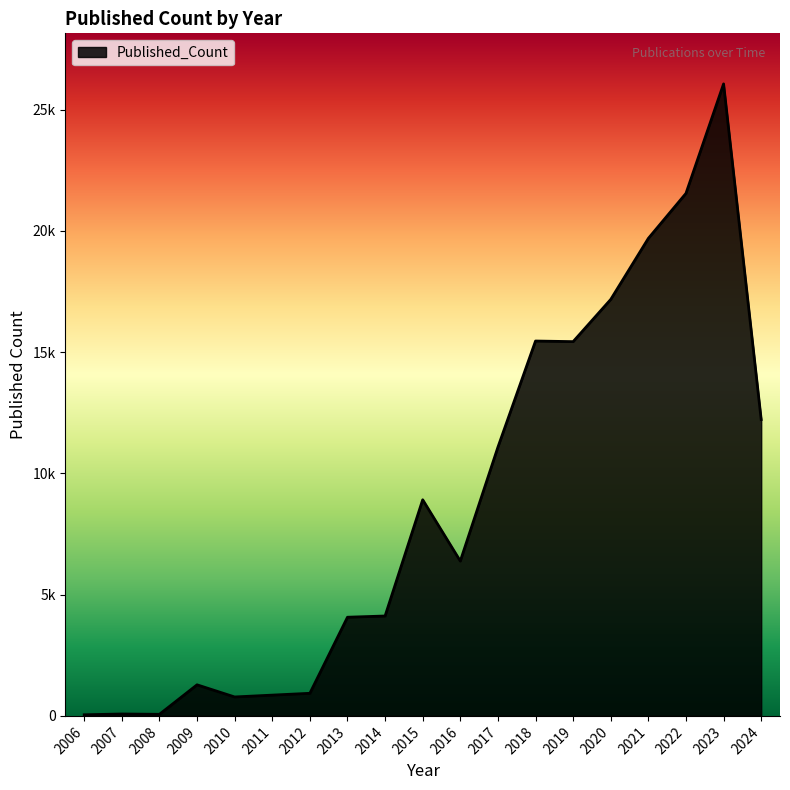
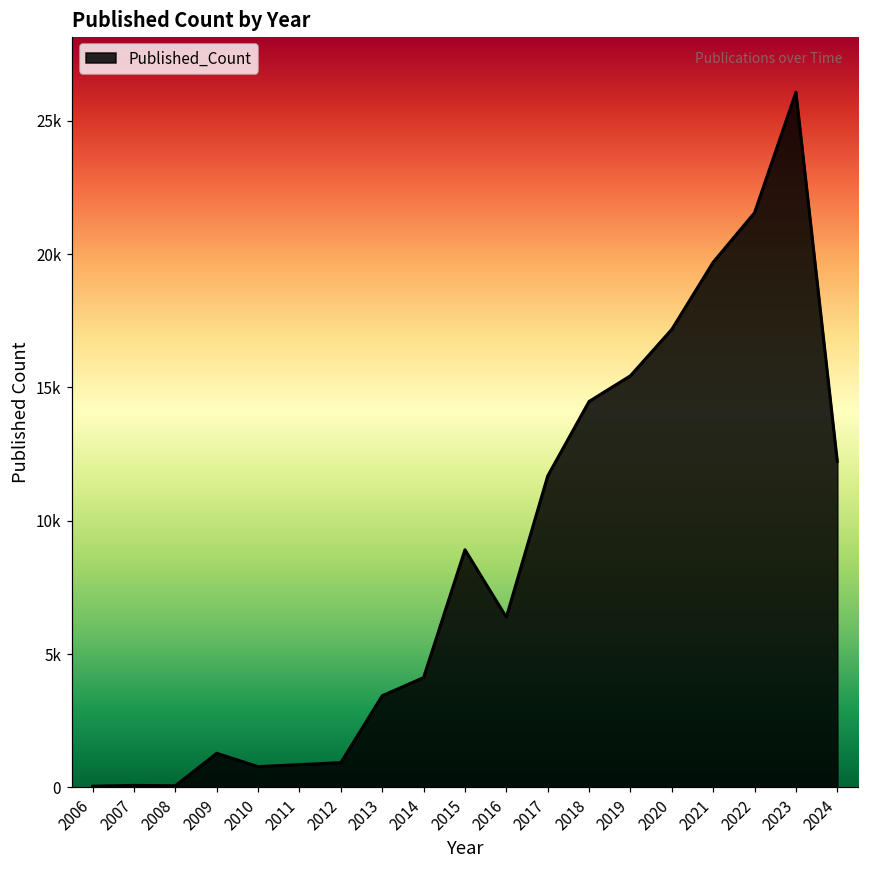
2013: 4100 -> 3400
2017: 11100 -> 11700
2018: 15500 -> 14500
